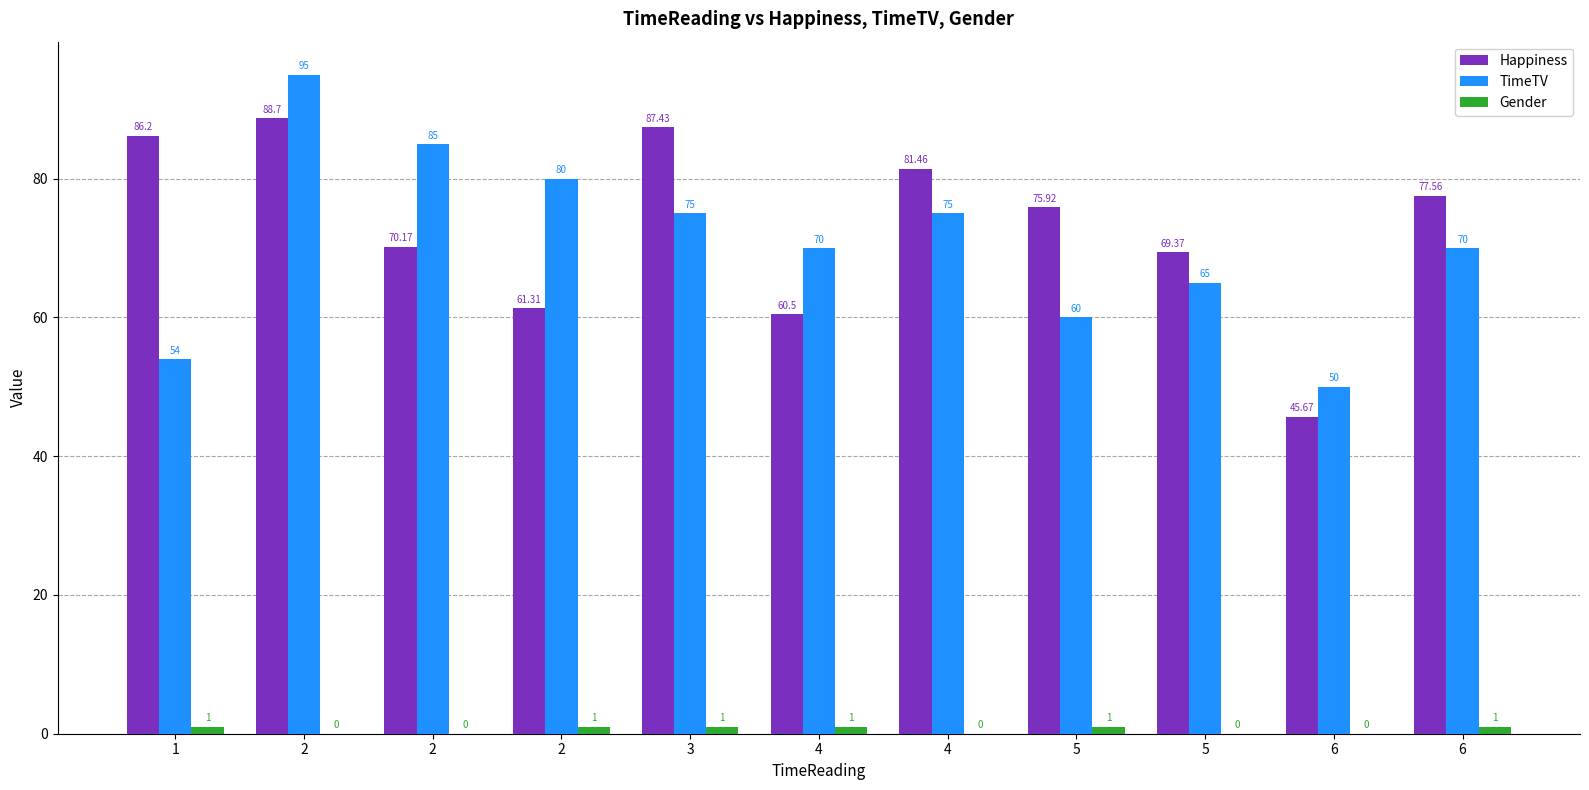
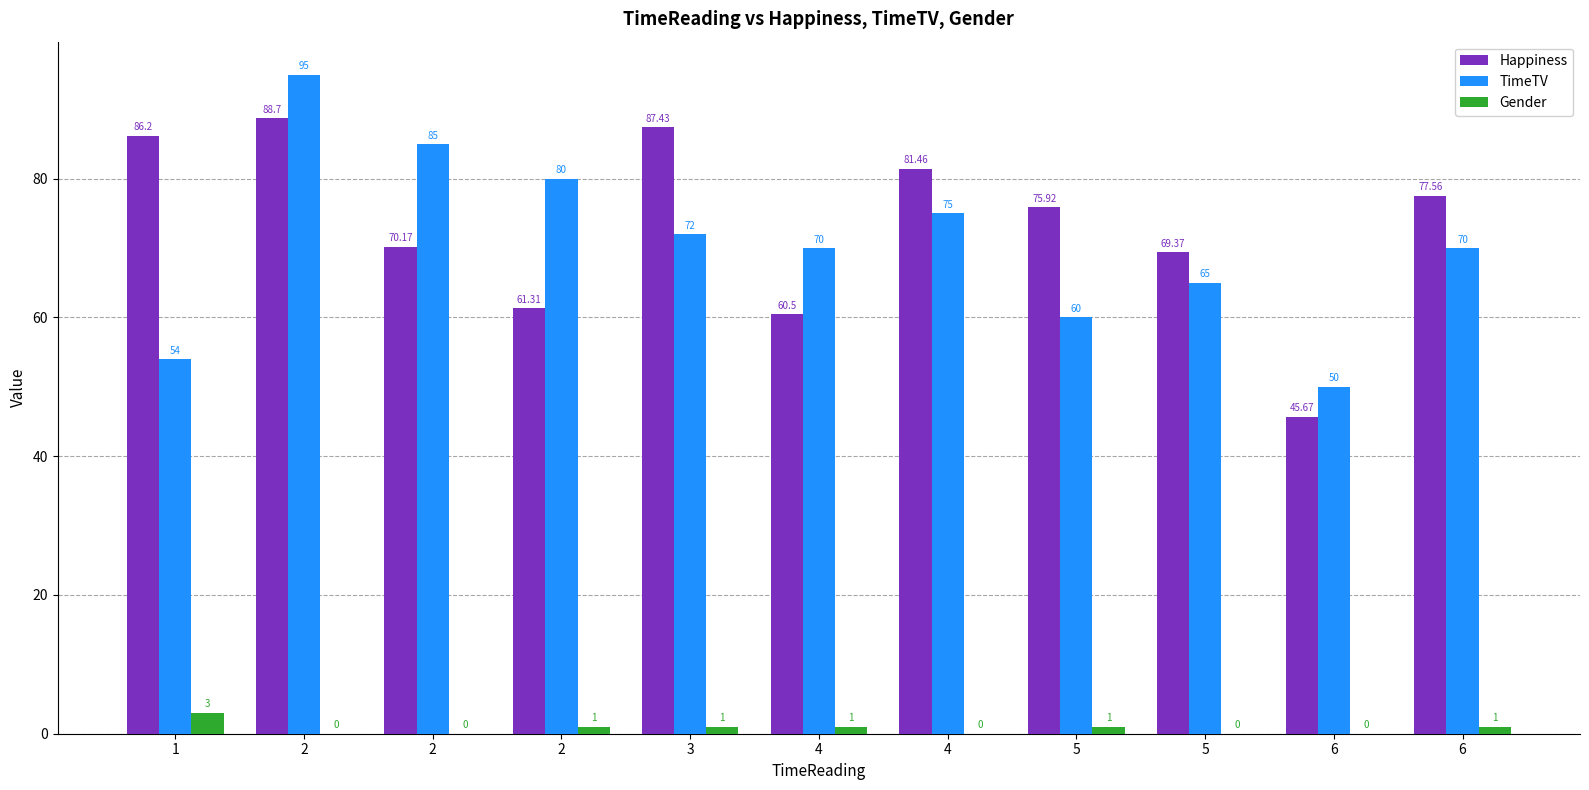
Gender, 1: 1 -> 3
TimeTV, 3: 75 -> 72
